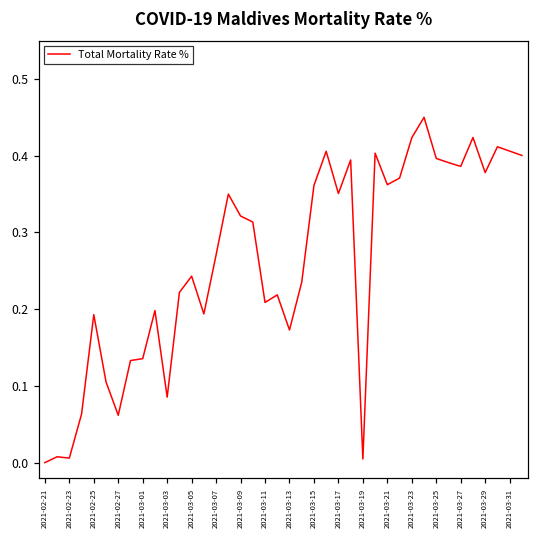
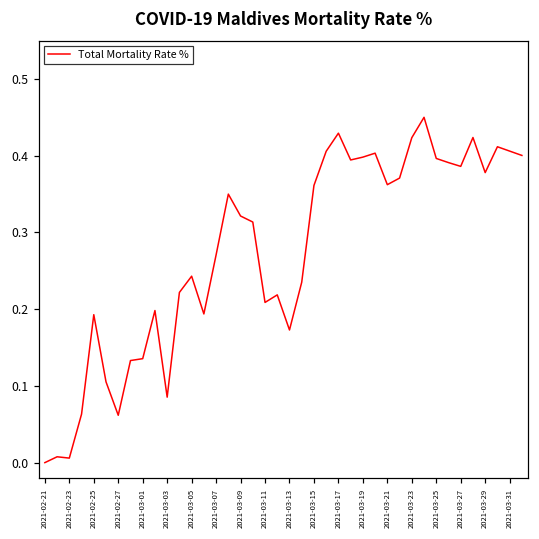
2021-03-17: 0.35 -> 0.43
2021-03-19: 0.00 -> 0.40
